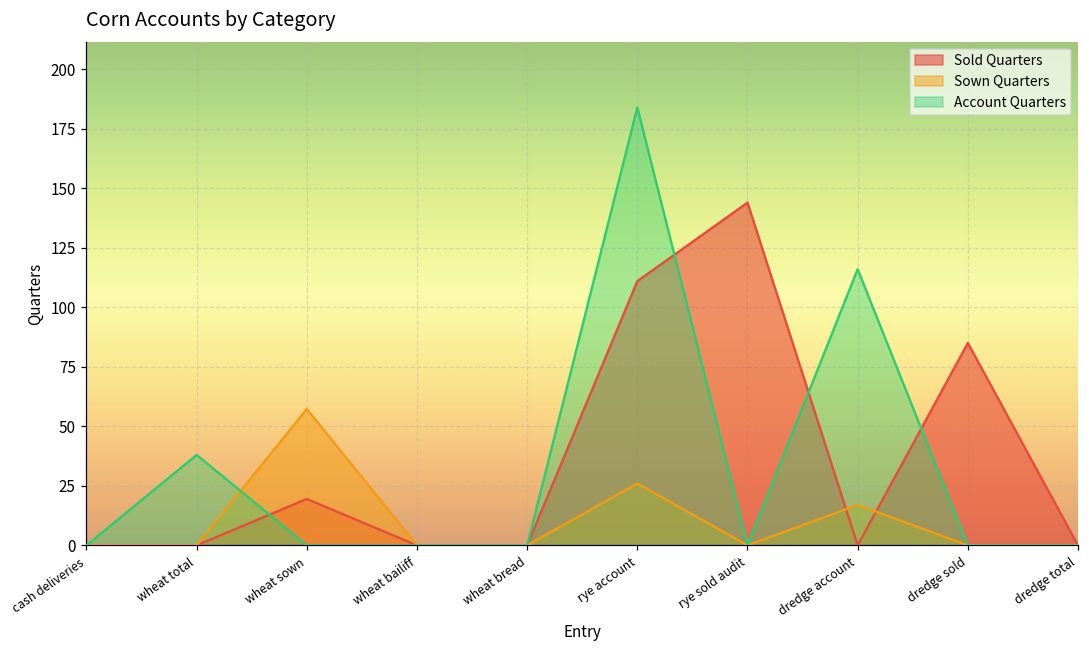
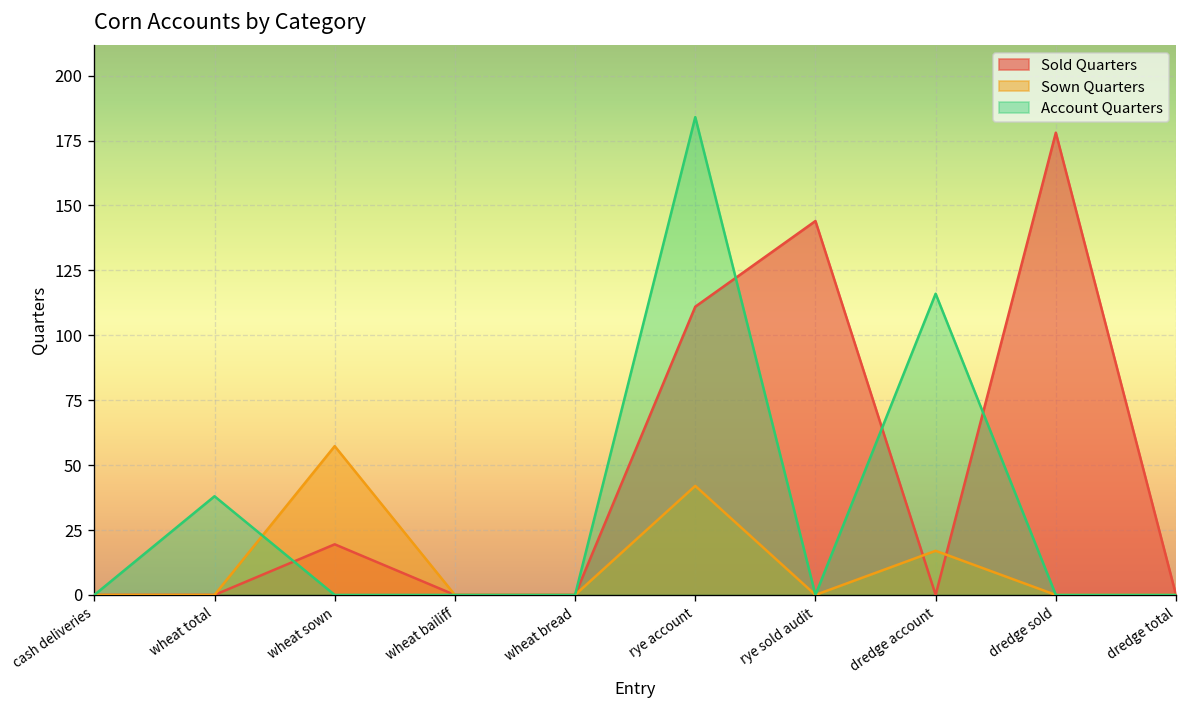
Sown Quarters, rye account: 26 -> 42
Sold Quarters, dredge sold: 85 -> 178
